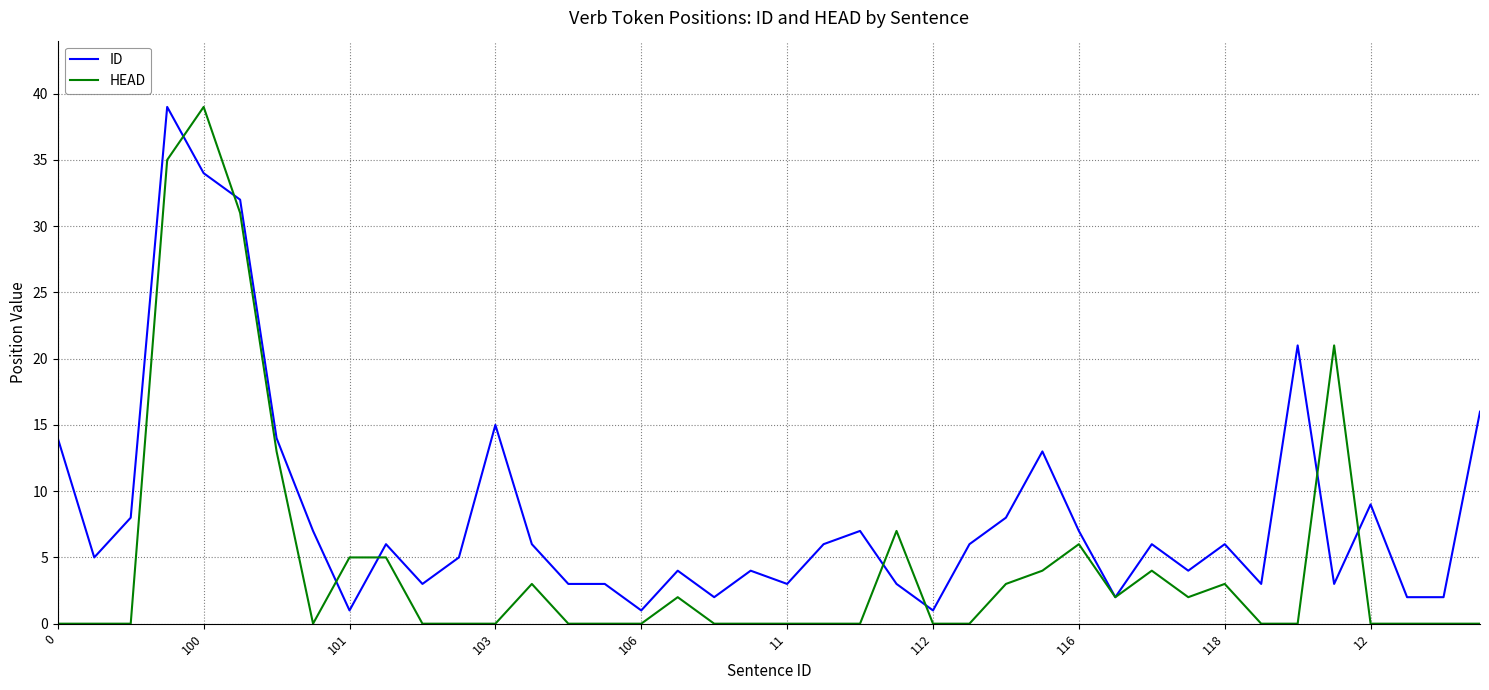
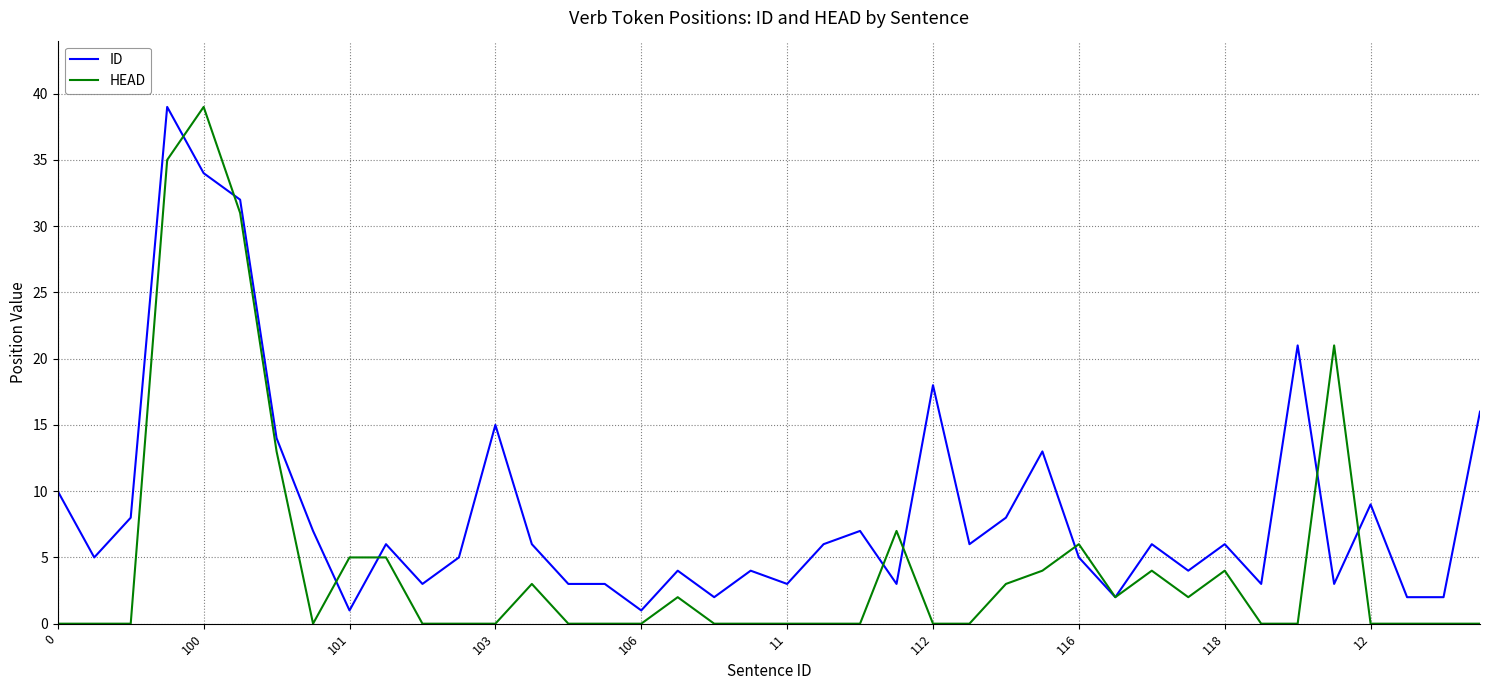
ID, 0: 14 -> 10
ID, 112: 1 -> 18
ID, 116: 7 -> 5
HEAD, 118: 3 -> 4
